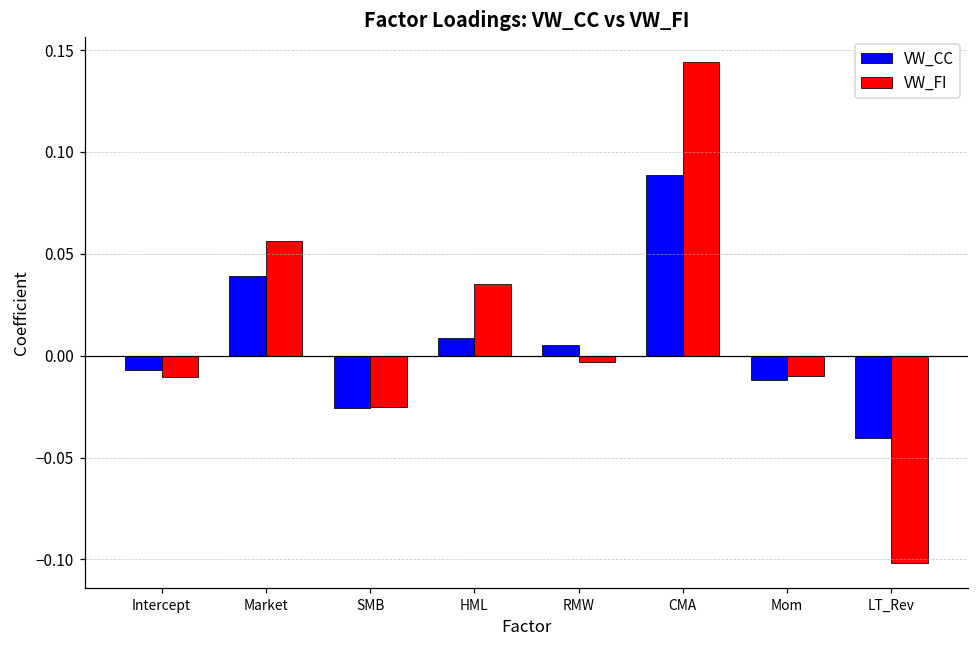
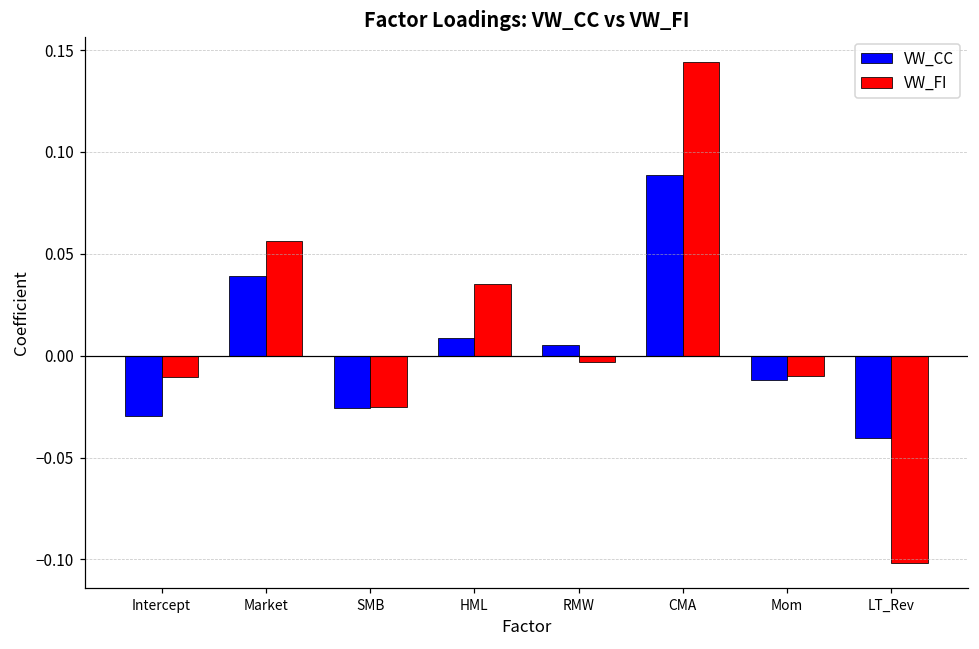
VW_CC, Intercept: -0.007 -> -0.030
